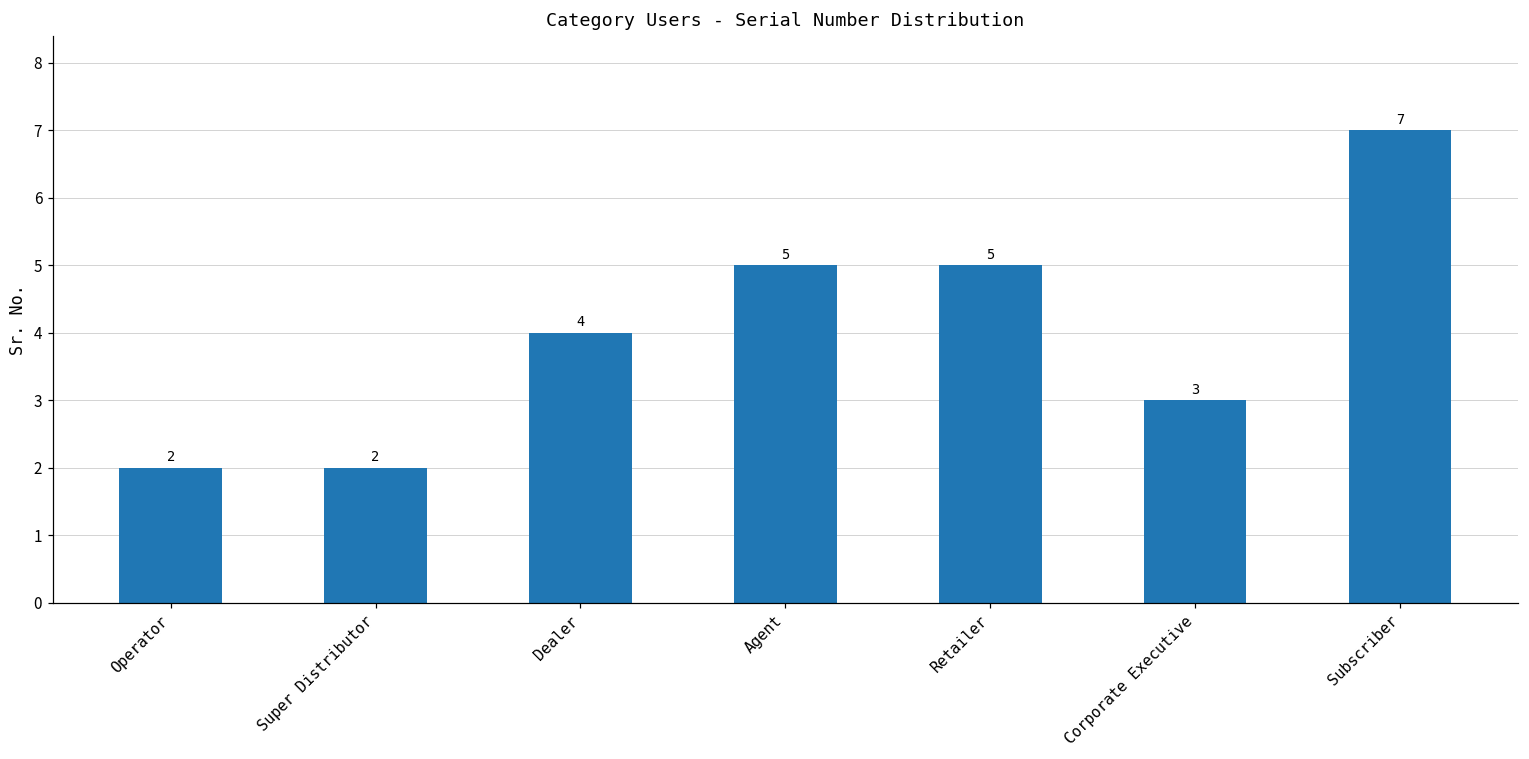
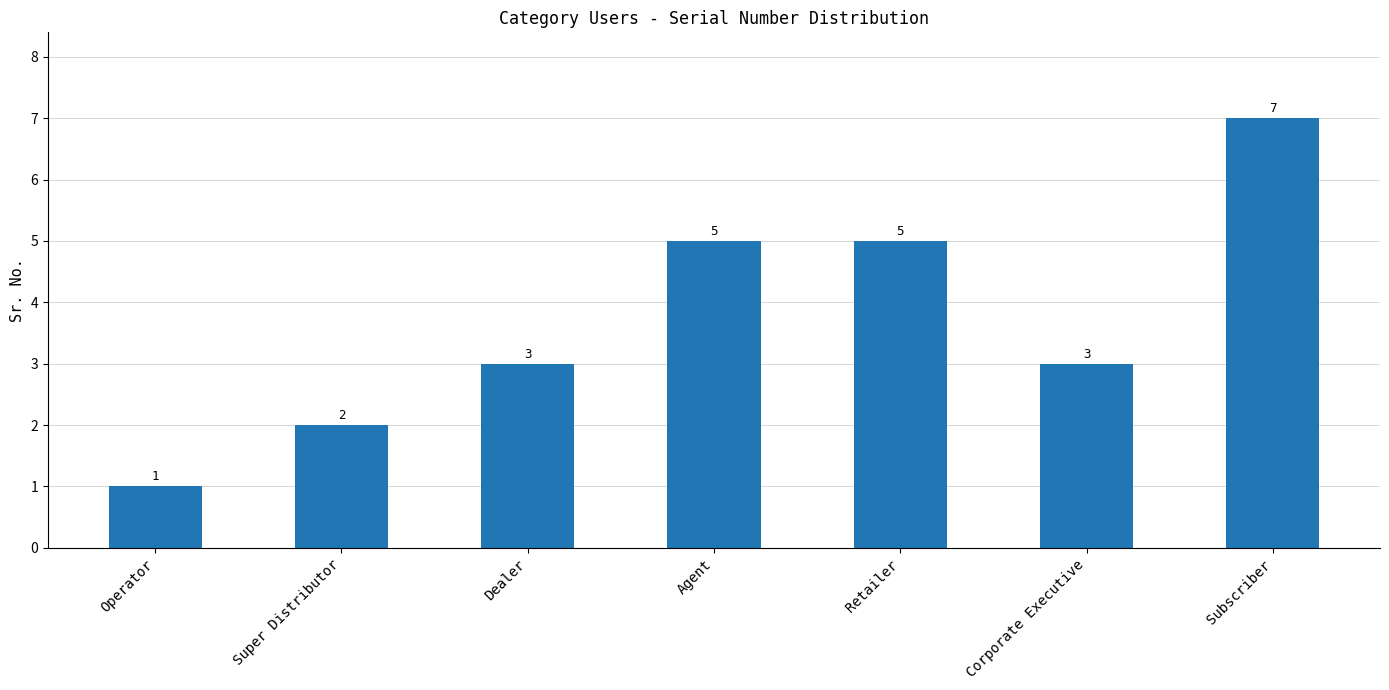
Operator: 2 -> 1
Dealer: 4 -> 3
